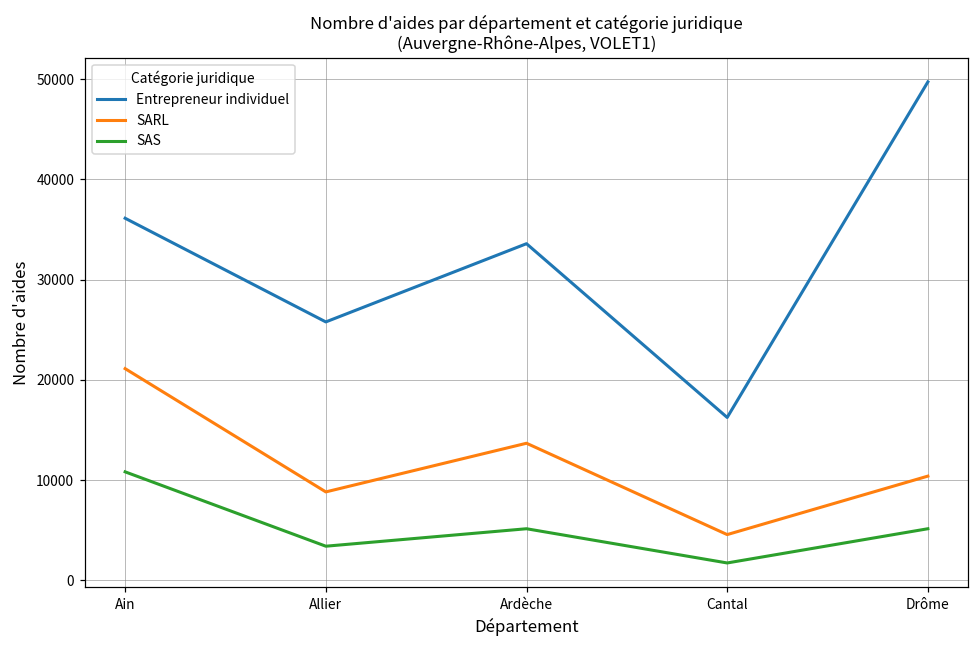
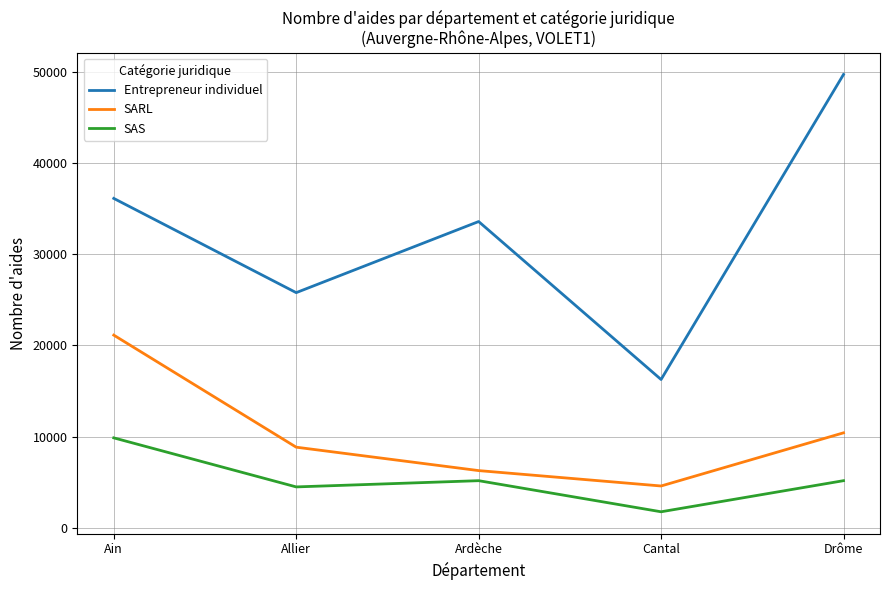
SAS, Ain: 11000 -> 10000
SAS, Allier: 3000 -> 4000
SARL, Ardèche: 14000 -> 6000
